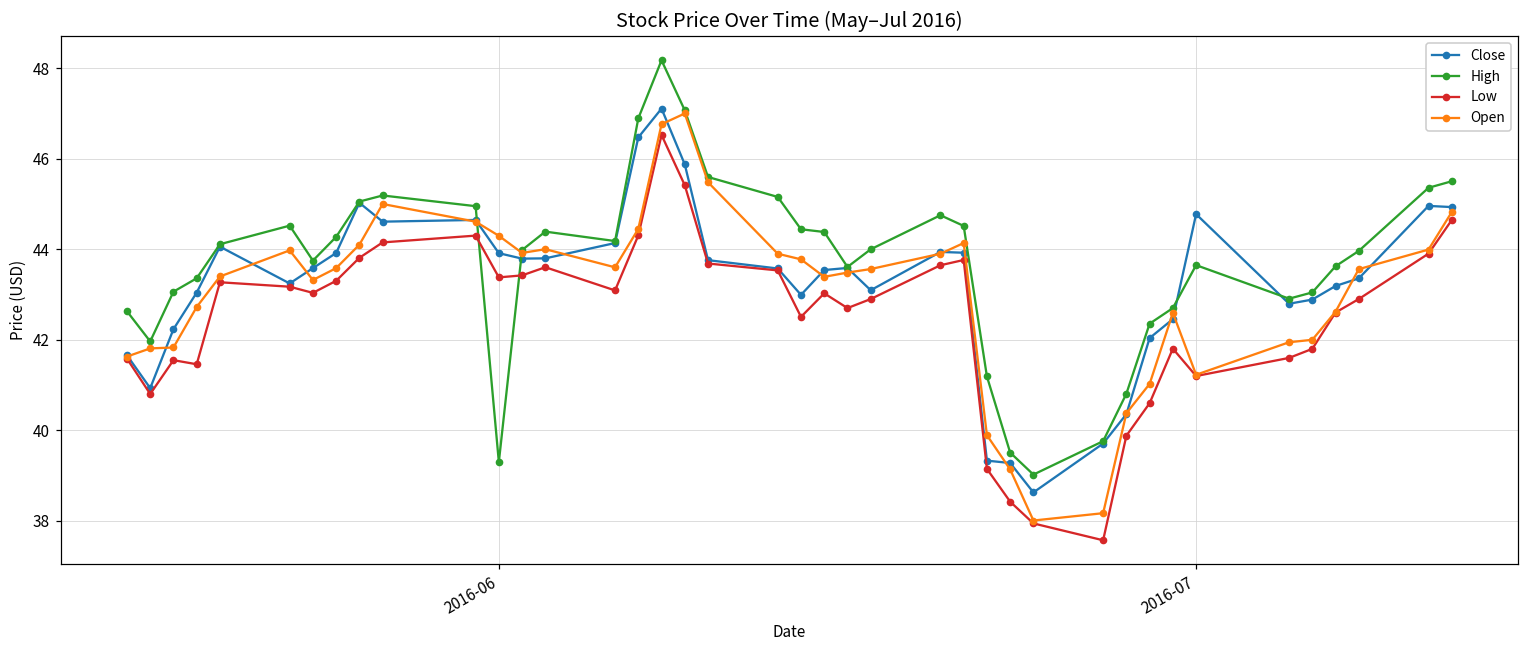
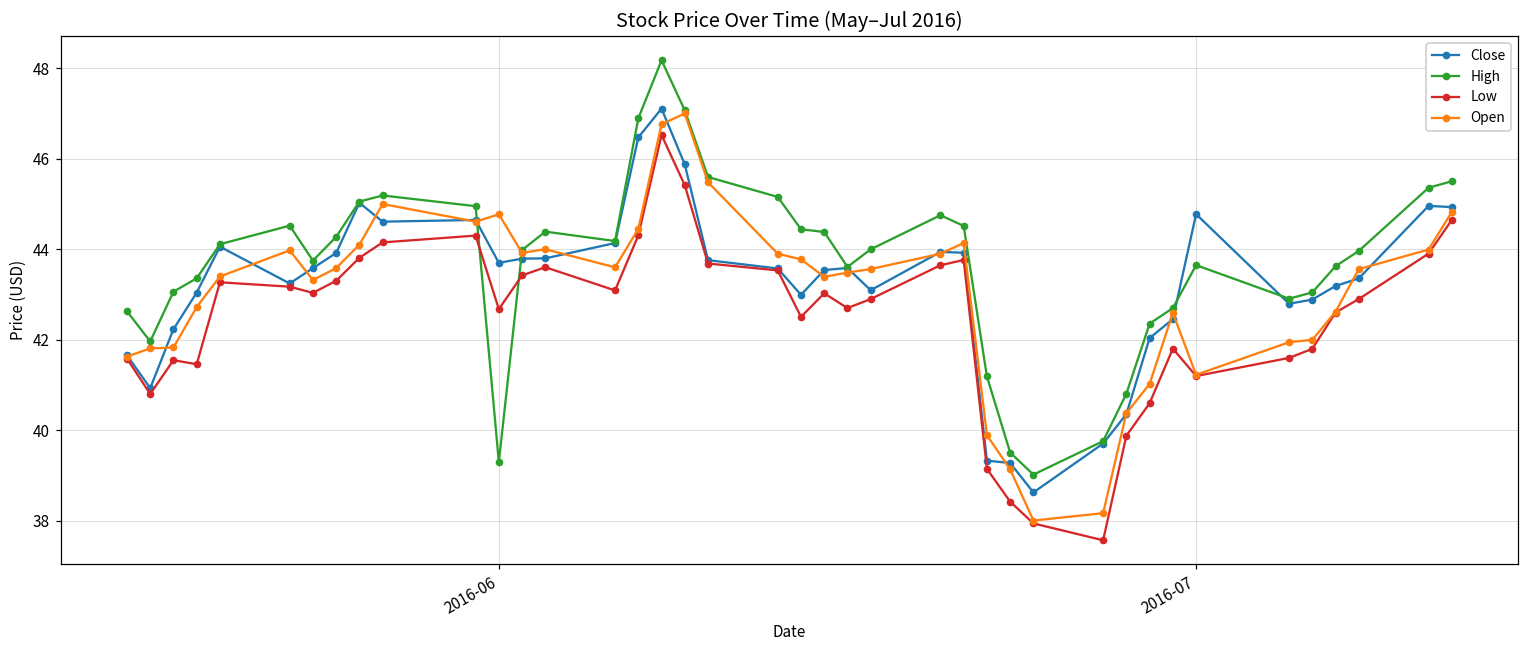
Close, 2016-06: 43.9 -> 43.7
Low, 2016-06: 43.4 -> 42.7
Open, 2016-06: 44.3 -> 44.8
